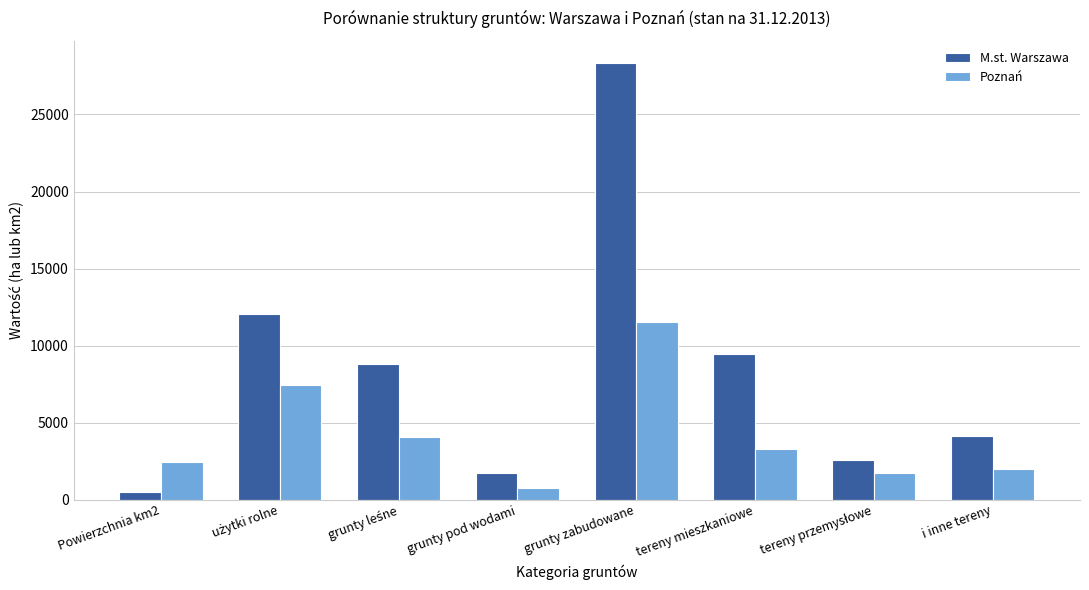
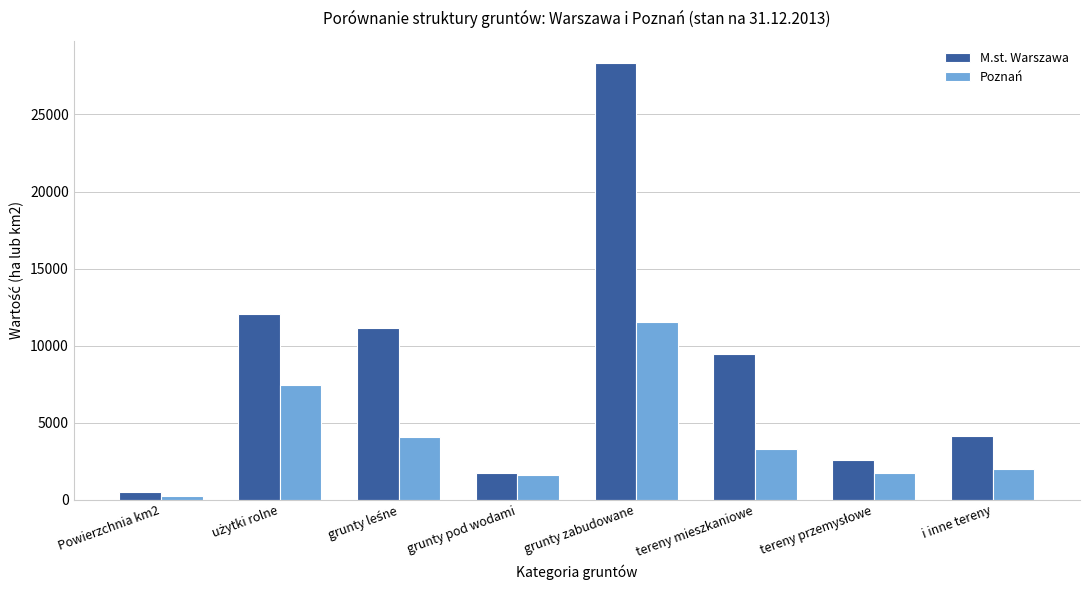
Poznań, Powierzchnia km2: 2400 -> 300
M.st. Warszawa, grunty leśne: 8800 -> 11200
Poznań, grunty pod wodami: 700 -> 1600
